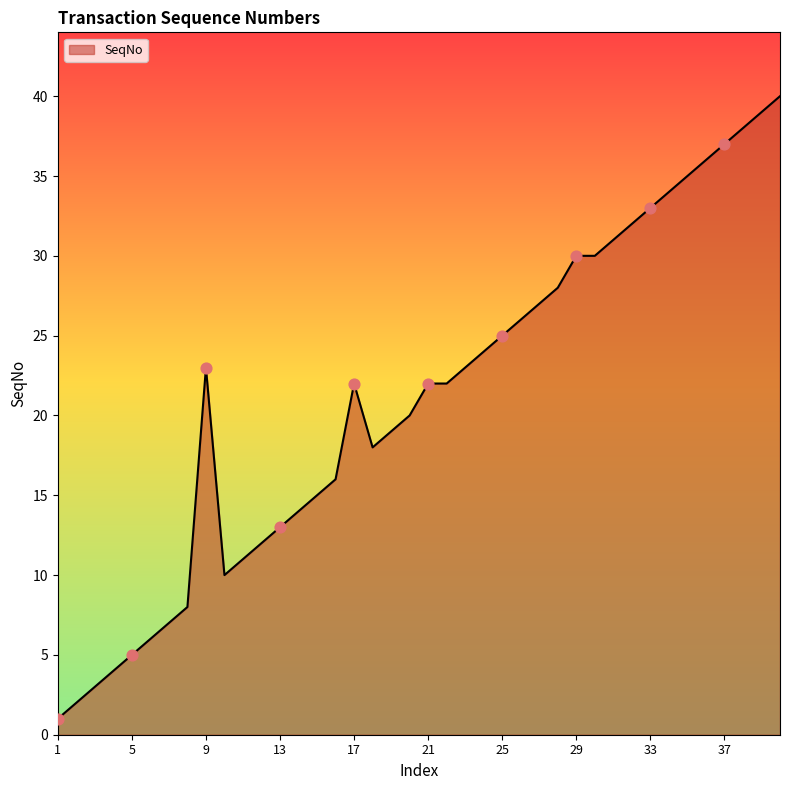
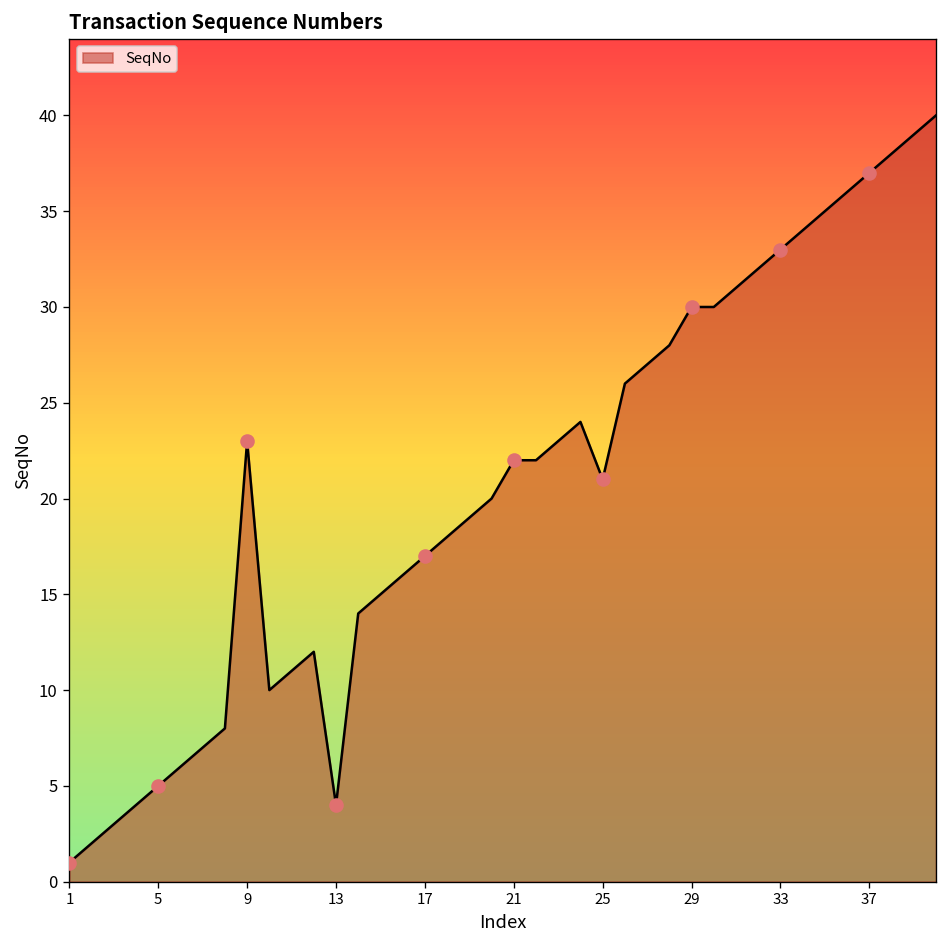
SeqNo, 13: 13 -> 4
SeqNo, 17: 22 -> 17
SeqNo, 25: 25 -> 21
